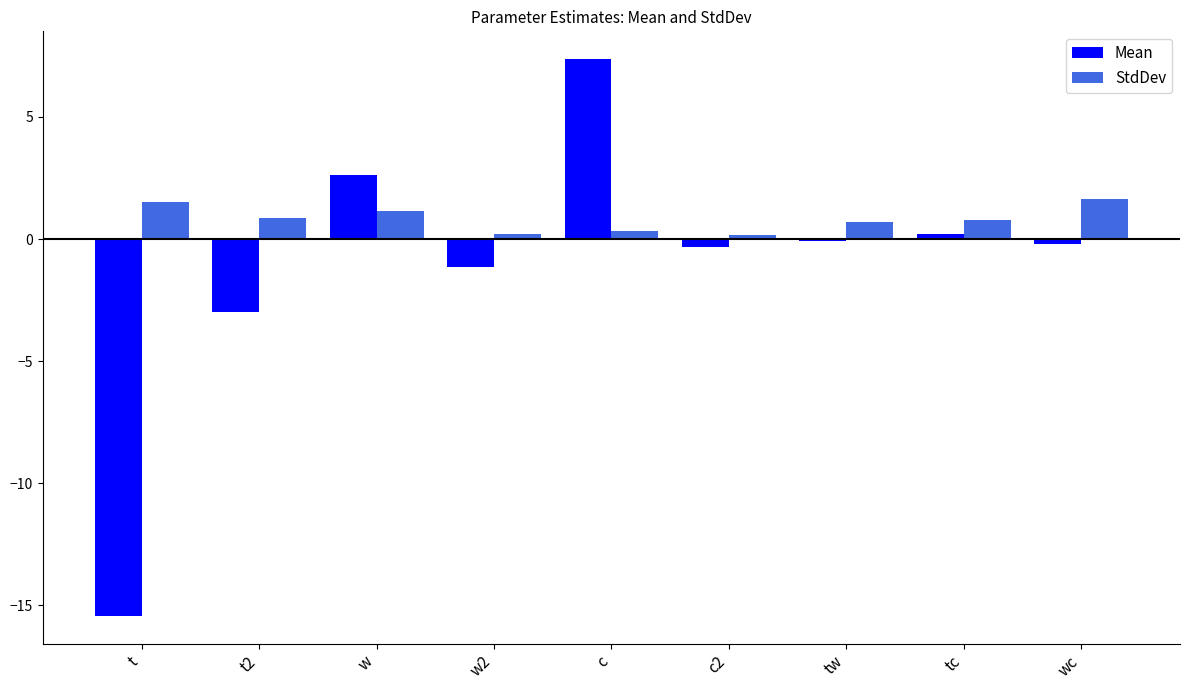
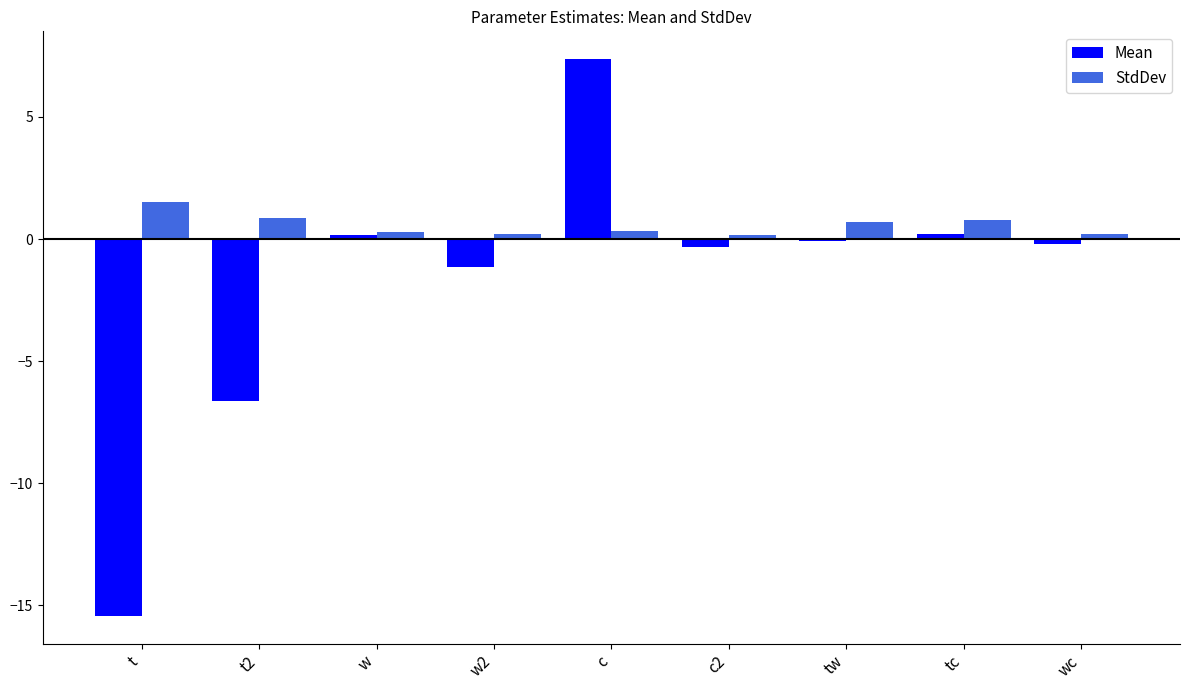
Mean, t2: -3.0 -> -6.6
Mean, w: 2.6 -> 0.2
StdDev, w: 1.1 -> 0.3
StdDev, wc: 1.6 -> 0.2
